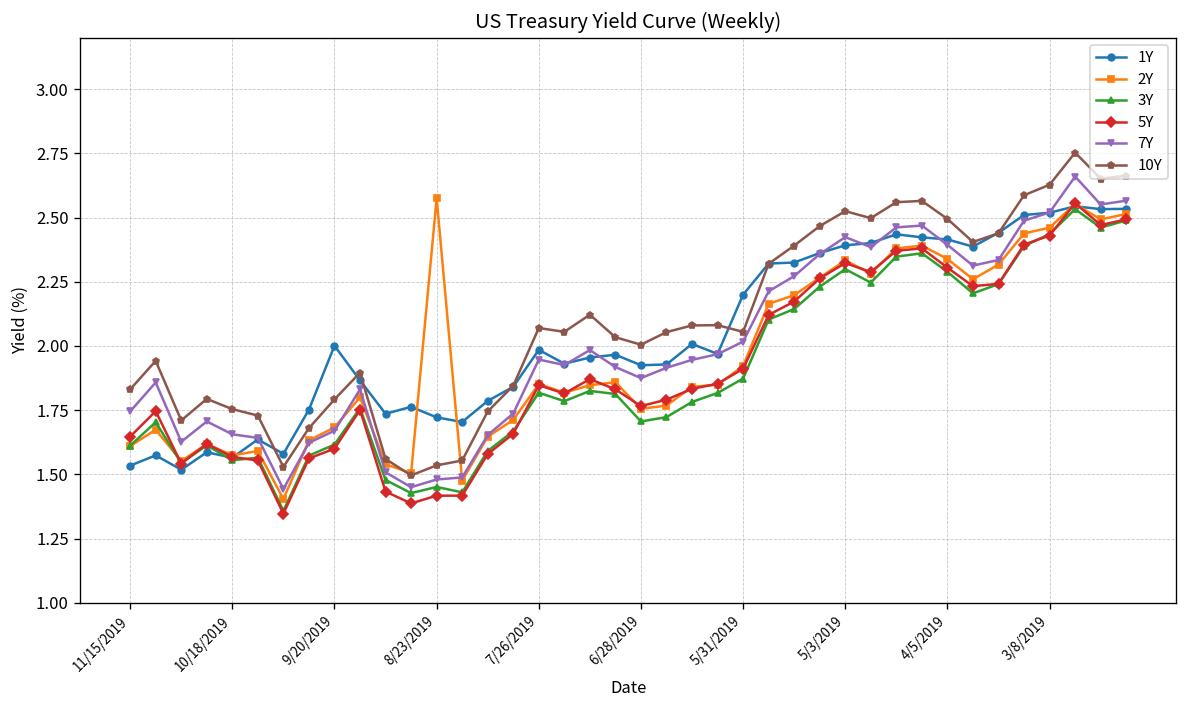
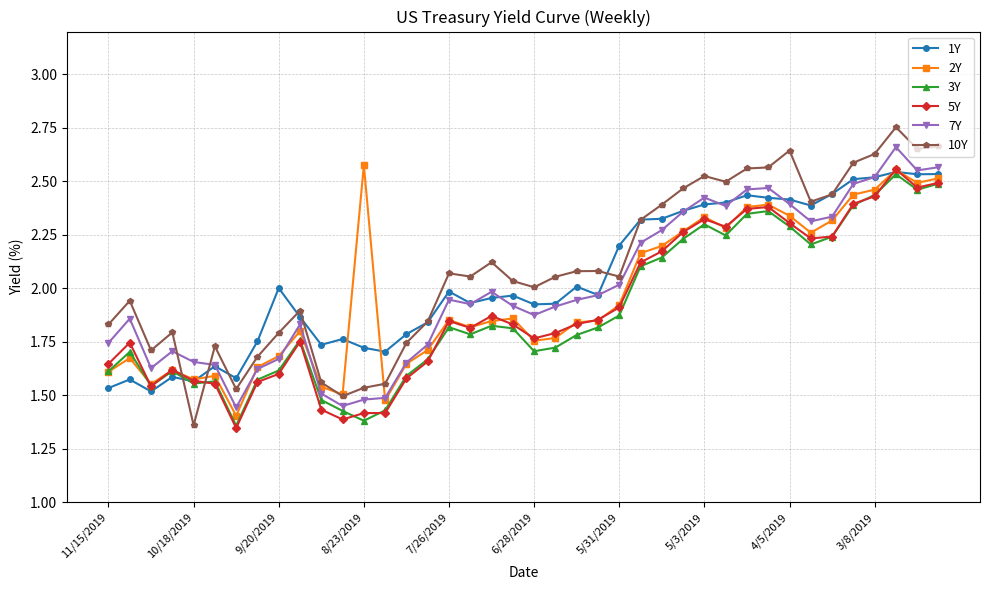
10Y, 10/18/2019: 1.75 -> 1.36
3Y, 8/23/2019: 1.45 -> 1.38
10Y, 4/5/2019: 2.50 -> 2.64
